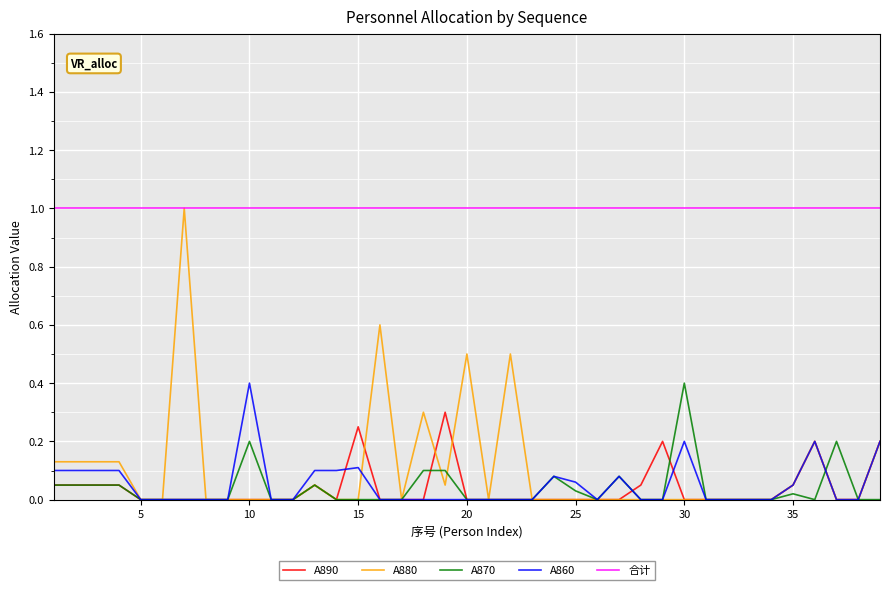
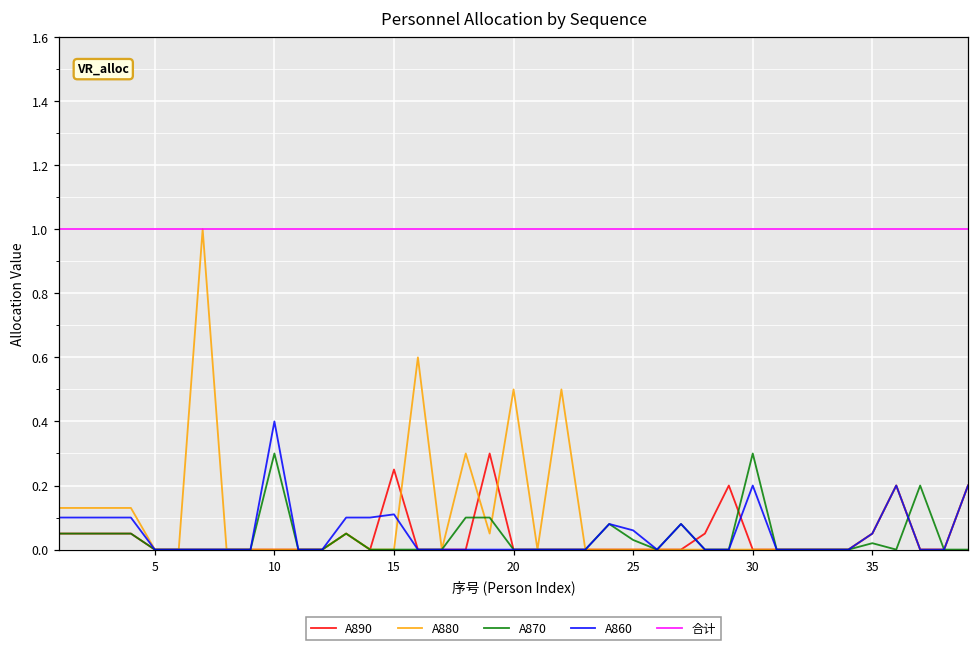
A870, 10: 0.2 -> 0.3
A870, 30: 0.4 -> 0.3
